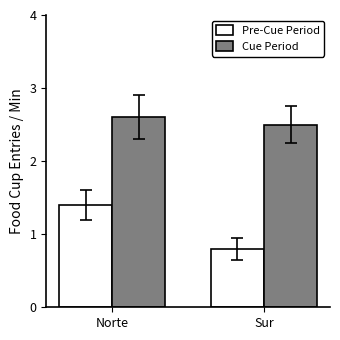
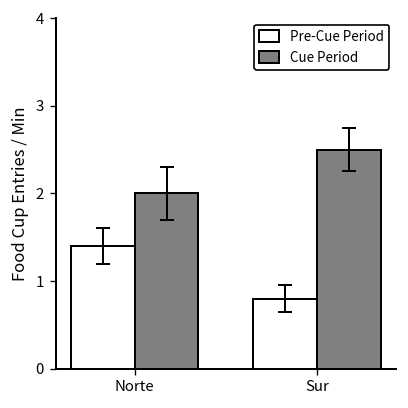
Cue Period, Norte: 2.6 -> 2.0
